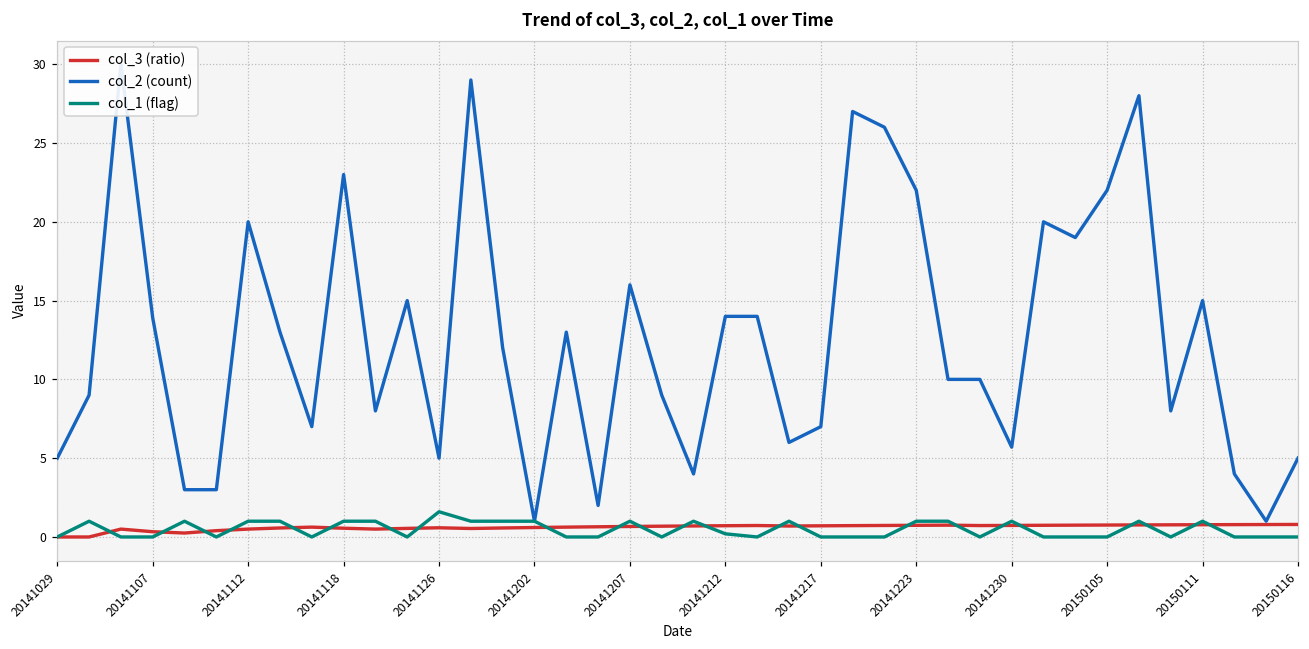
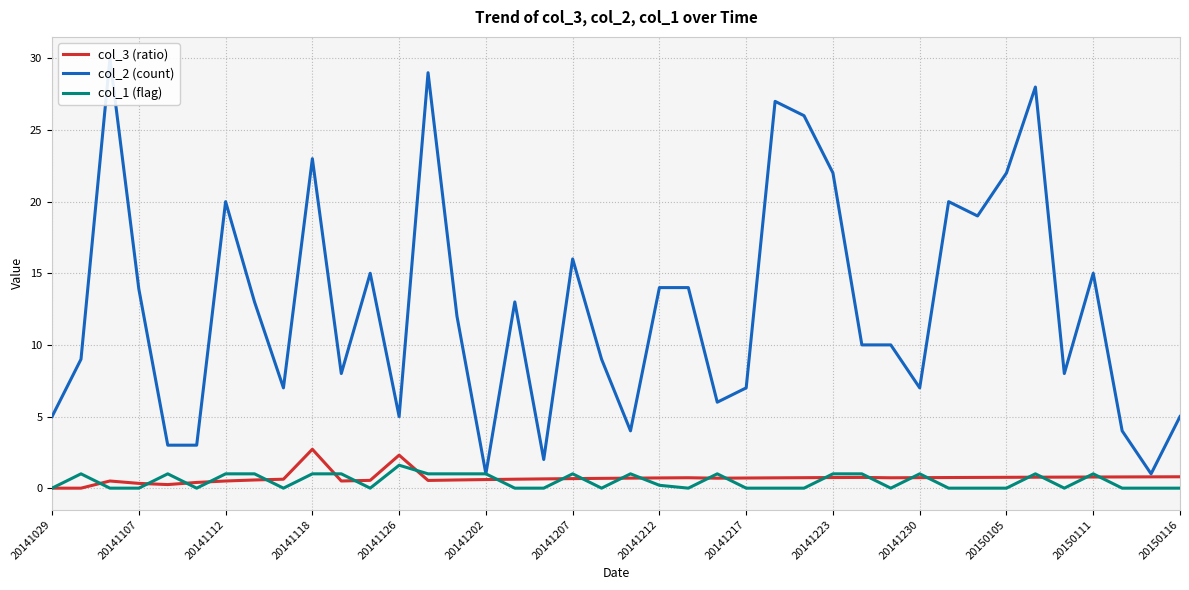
col_3 (ratio), 20141118: 0.6 -> 2.7
col_3 (ratio), 20141126: 0.6 -> 2.3
col_2 (count), 20141230: 5.7 -> 7.0
